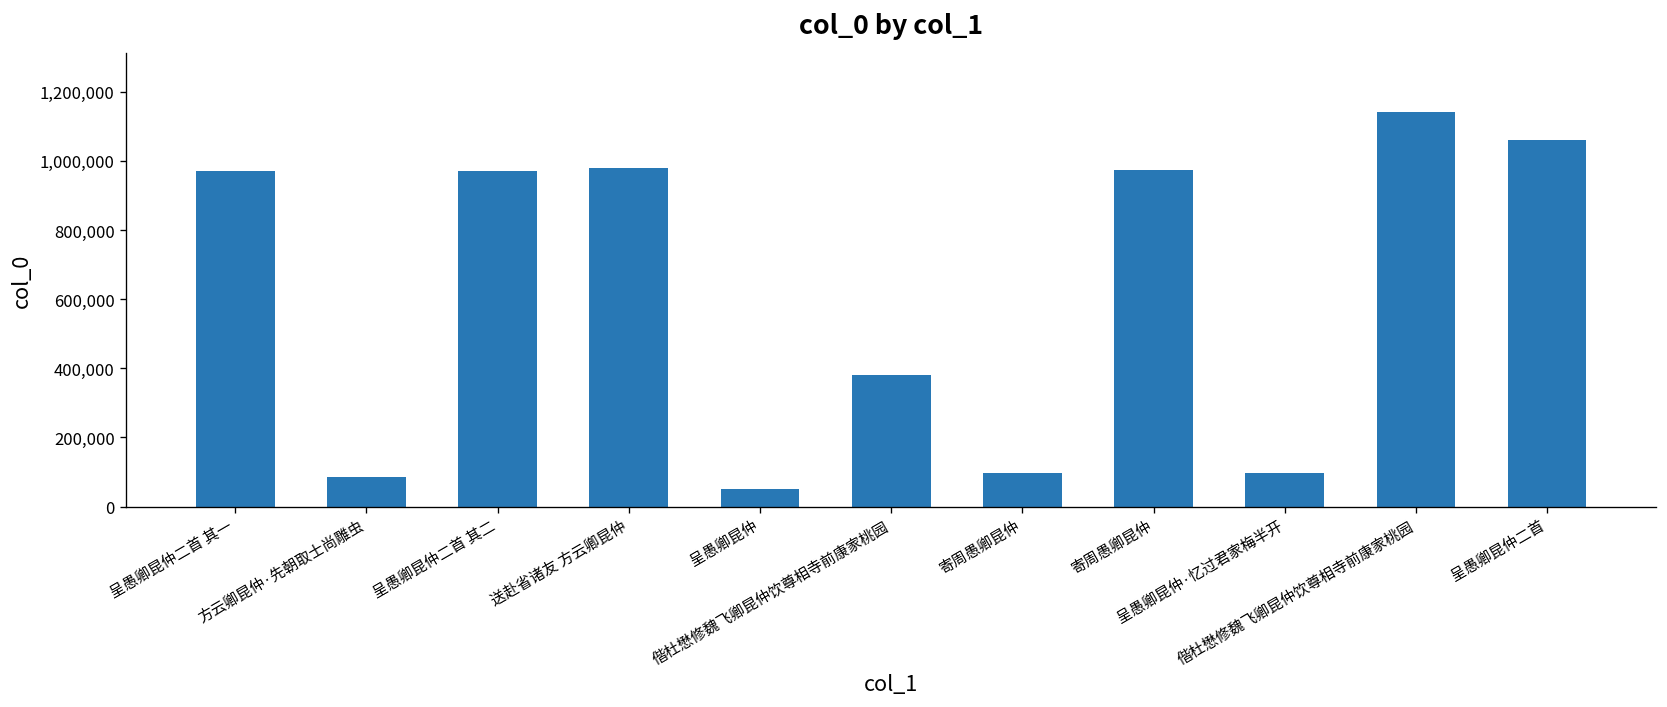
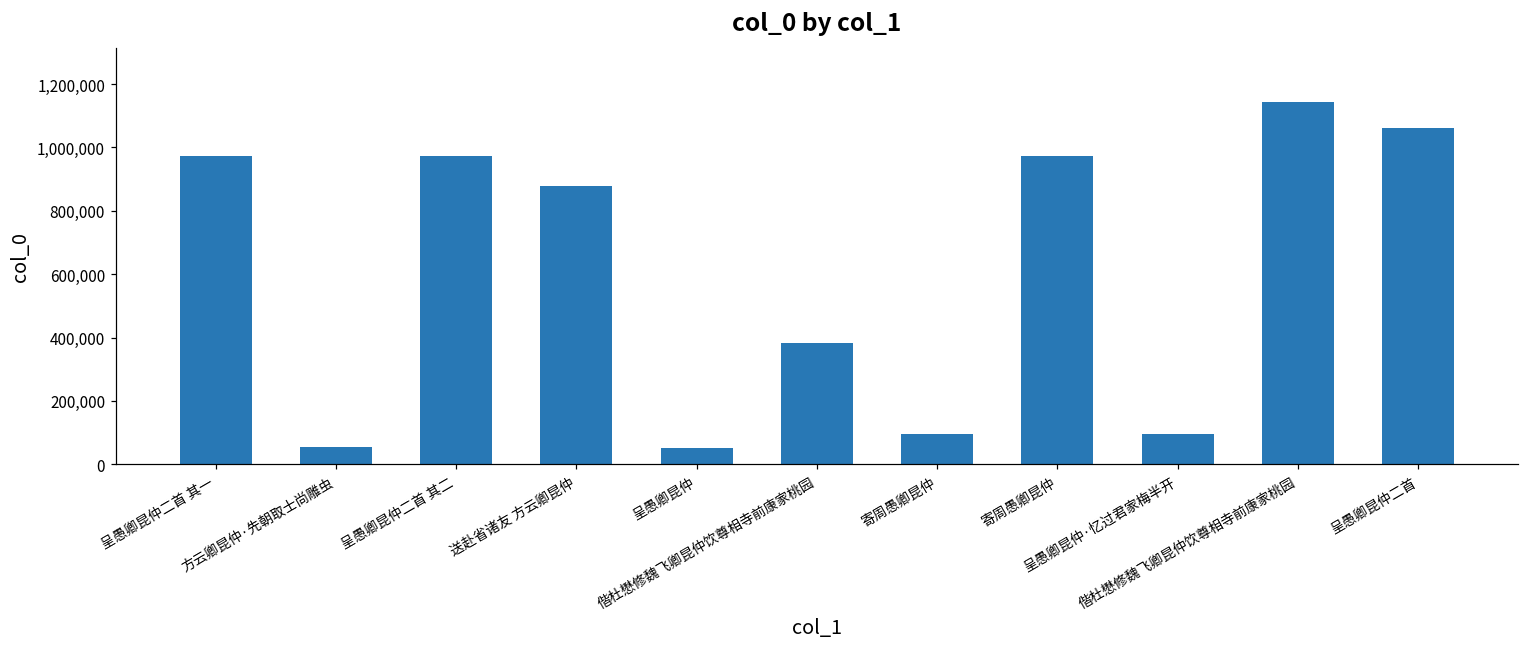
方云卿昆仲·先朝取士尚雕虫: 90,000 -> 50,000
送赴省诸友 方云卿昆仲: 980,000 -> 880,000
